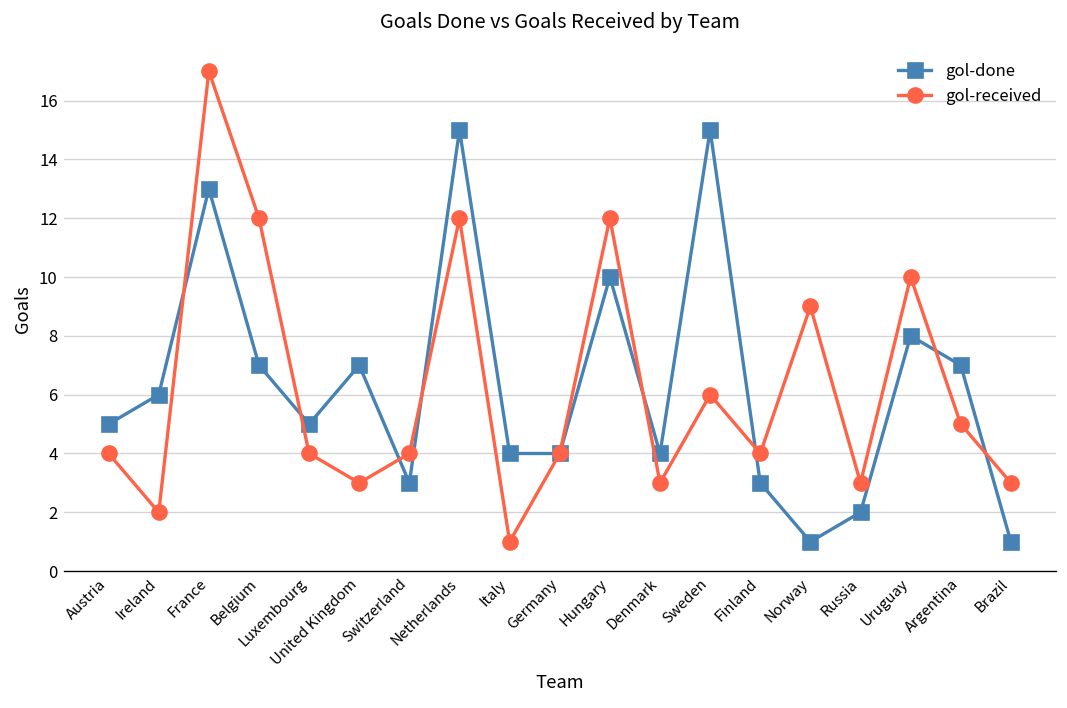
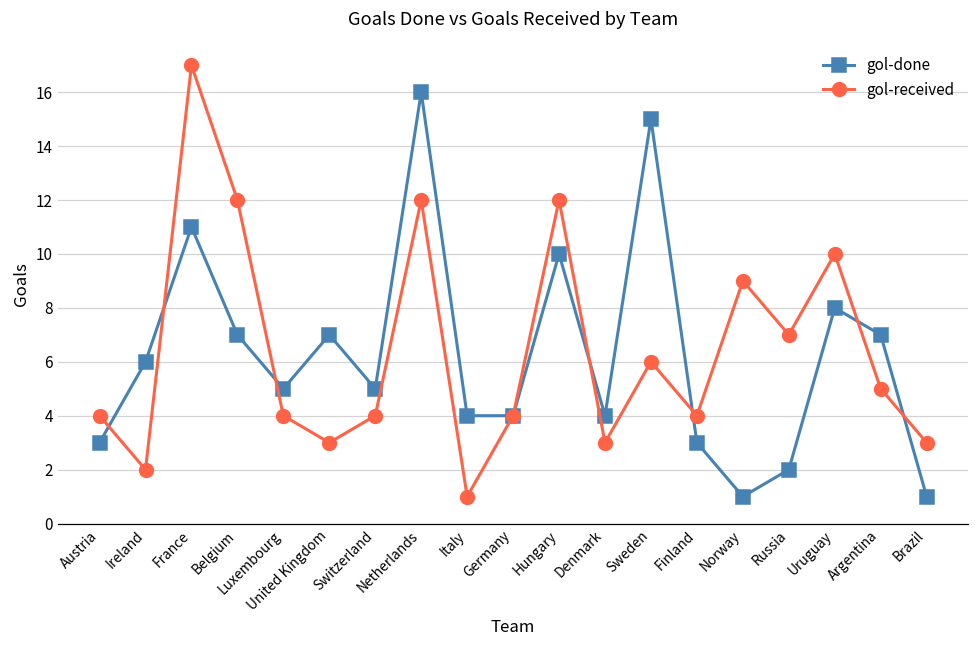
gol-done, Austria: 5 -> 3
gol-done, France: 13 -> 11
gol-done, Switzerland: 3 -> 5
gol-done, Netherlands: 15 -> 16
gol-received, Russia: 3 -> 7
